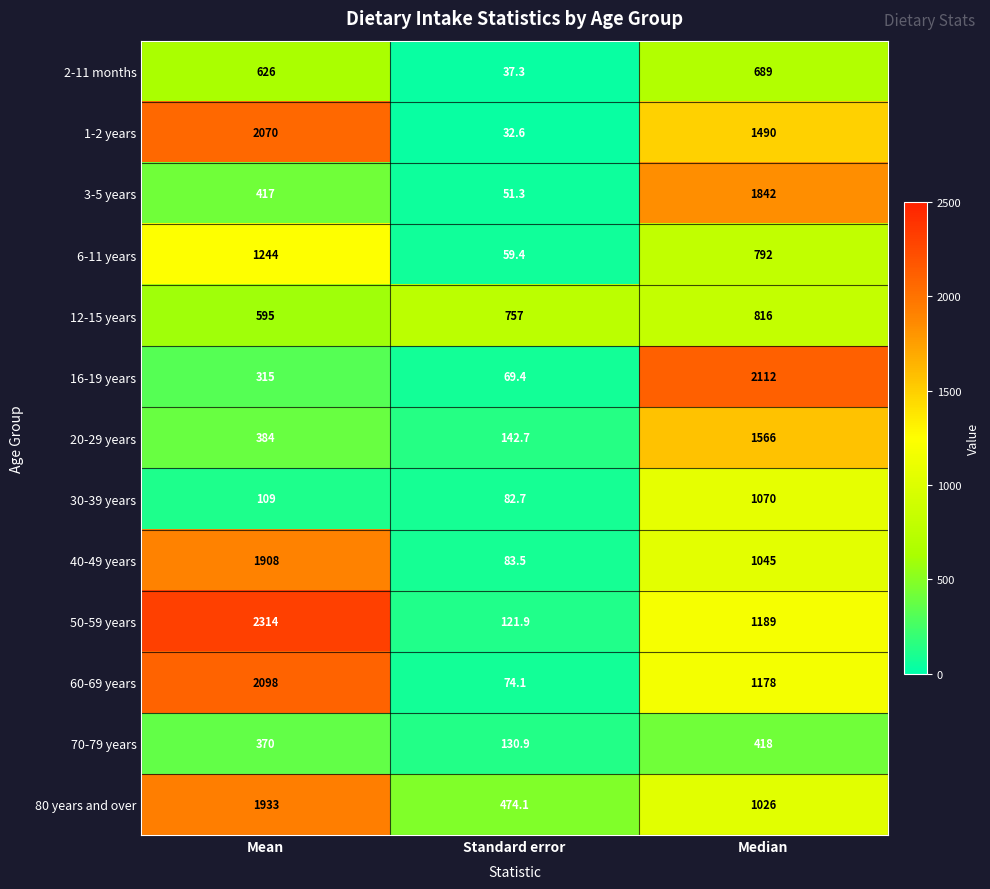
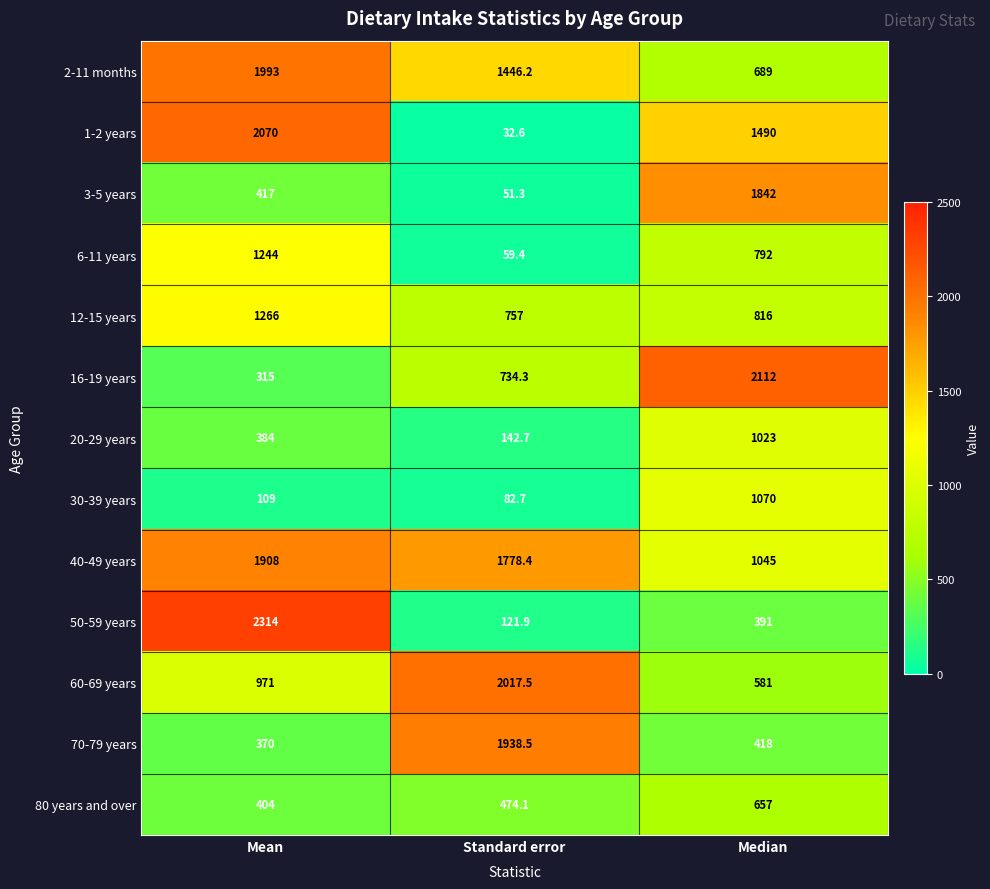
2-11 months, Mean: 626 -> 1993
2-11 months, Standard error: 37.3 -> 1446.2
12-15 years, Mean: 595 -> 1266
16-19 years, Standard error: 69.4 -> 734.3
20-29 years, Median: 1566 -> 1023
40-49 years, Standard error: 83.5 -> 1778.4
50-59 years, Median: 1189 -> 391
60-69 years, Mean: 2098 -> 971
60-69 years, Standard error: 74.1 -> 2017.5
60-69 years, Median: 1178 -> 581
70-79 years, Standard error: 130.9 -> 1938.5
80 years and over, Mean: 1933 -> 404
80 years and over, Median: 1026 -> 657
